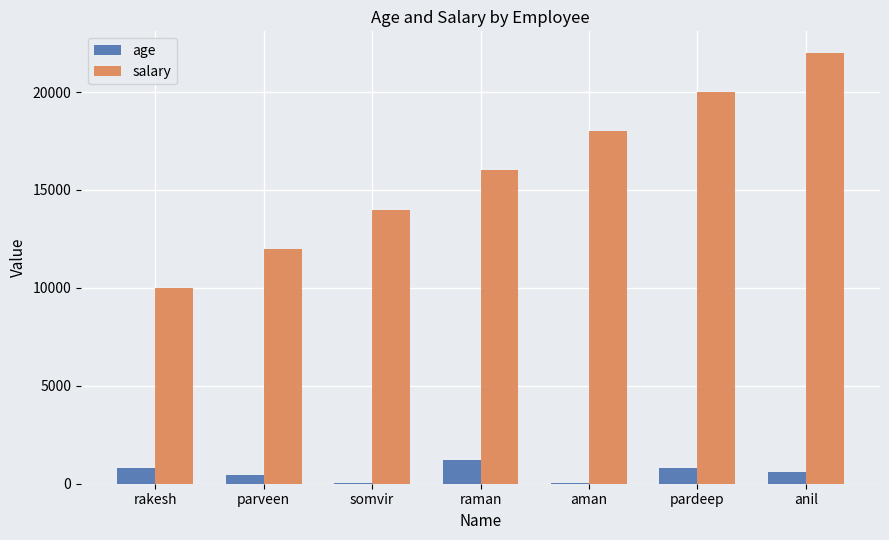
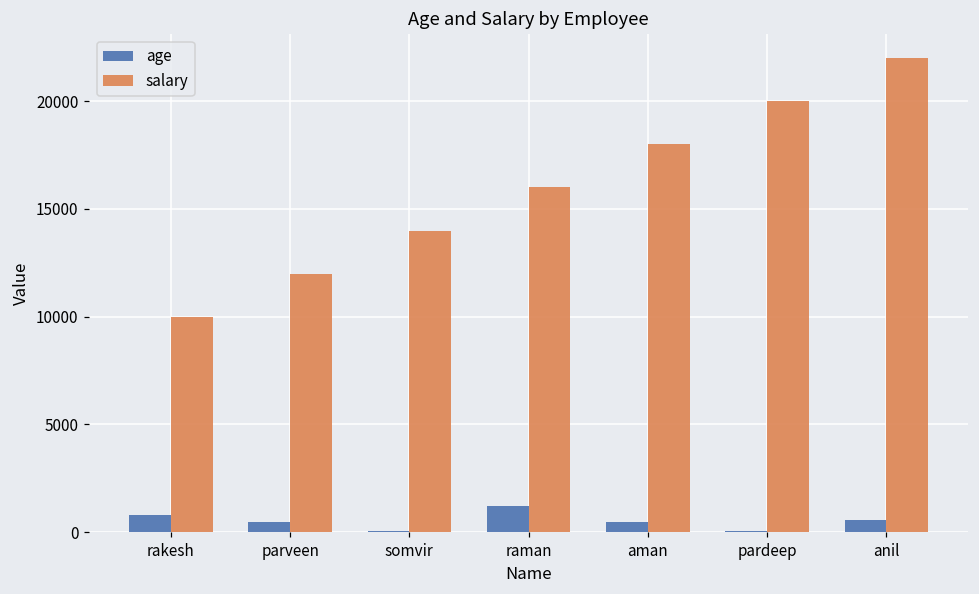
age, aman: 0 -> 500
age, pardeep: 800 -> 0
